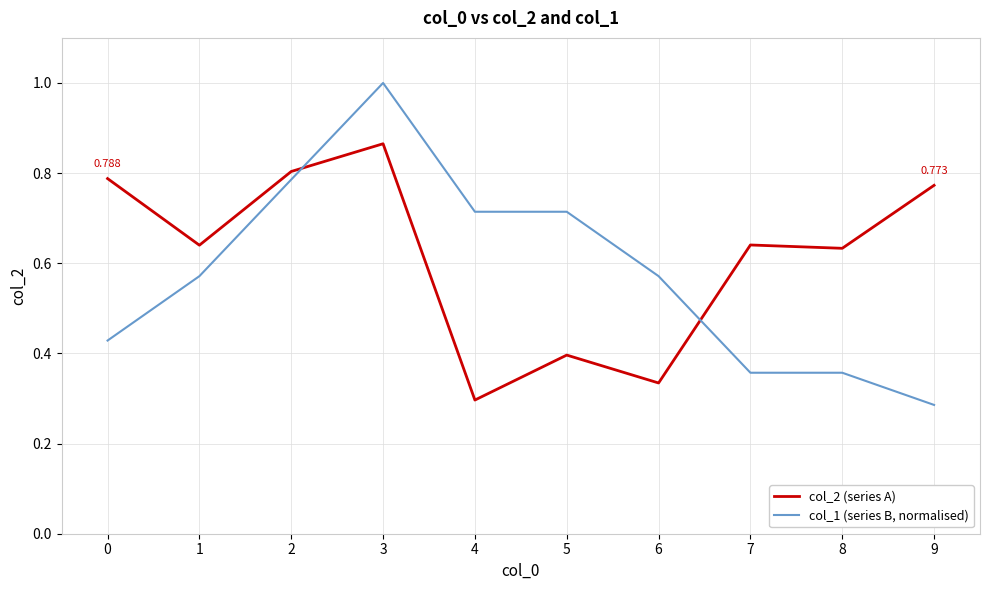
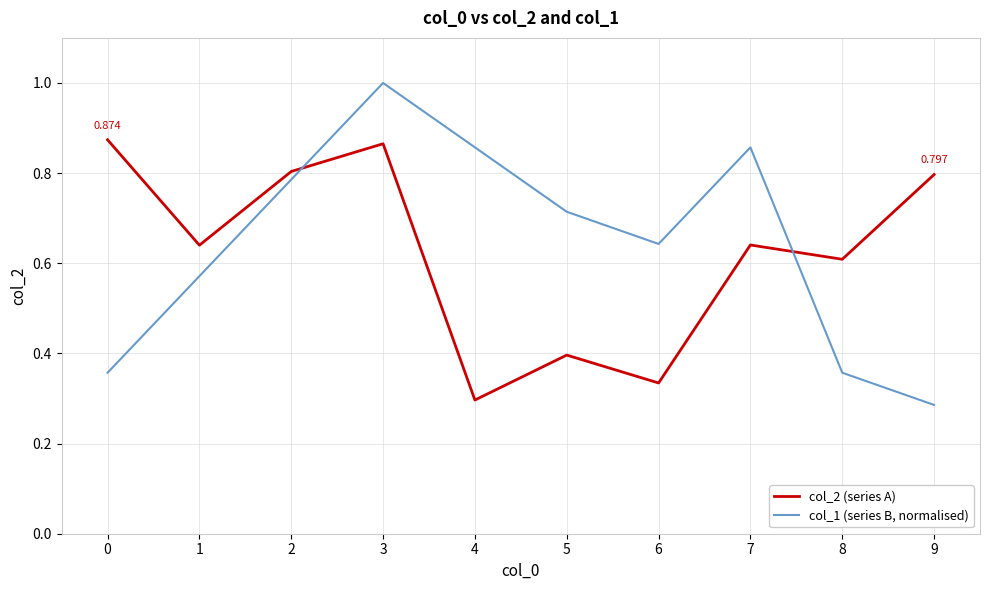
col_2 (series A), 0: 0.788 -> 0.874
col_1 (series B, normalised), 0: 0.43 -> 0.36
col_1 (series B, normalised), 4: 0.71 -> 0.86
col_1 (series B, normalised), 6: 0.57 -> 0.64
col_1 (series B, normalised), 7: 0.36 -> 0.86
col_2 (series A), 8: 0.63 -> 0.61
col_2 (series A), 9: 0.773 -> 0.797
